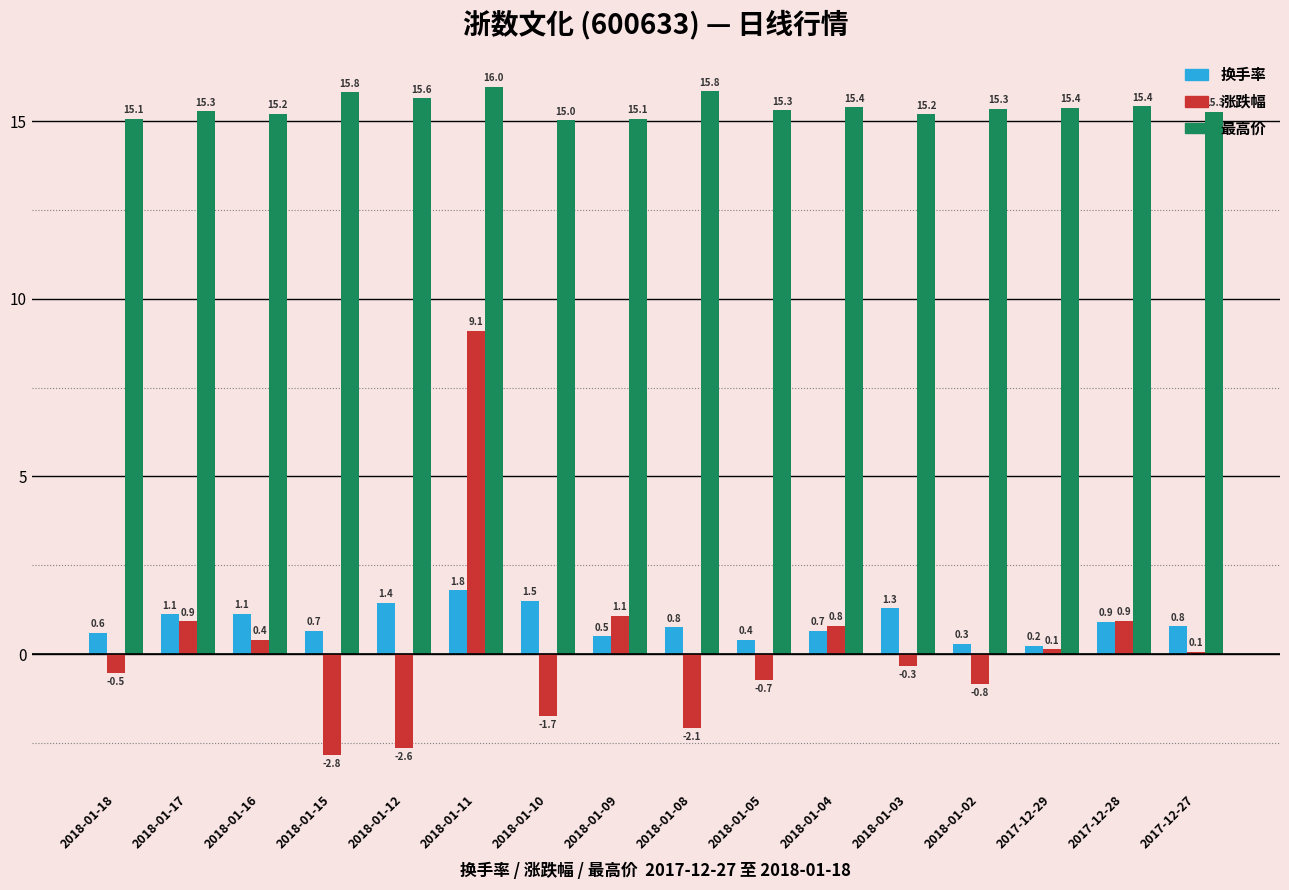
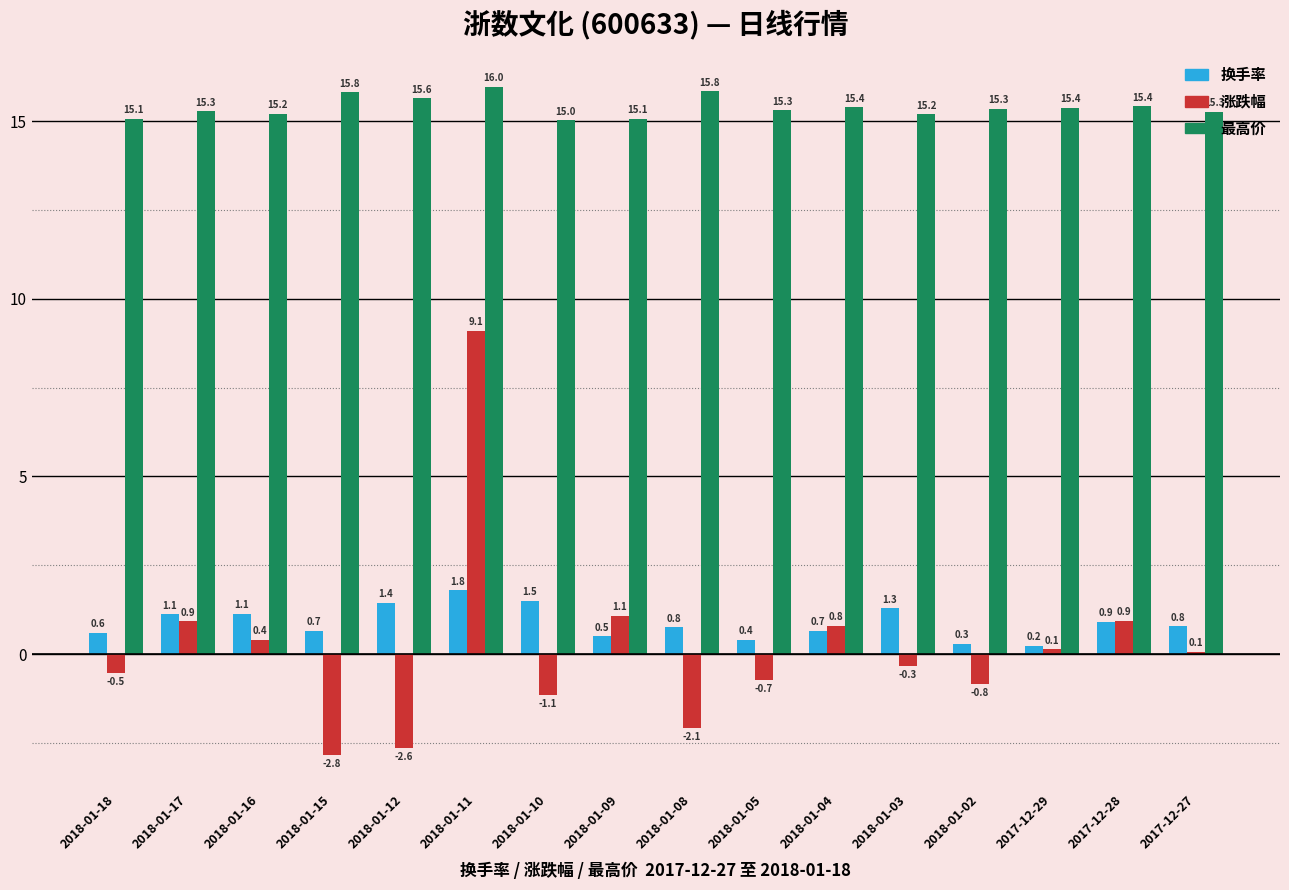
涨跌幅, 2018-01-10: -1.7 -> -1.1
